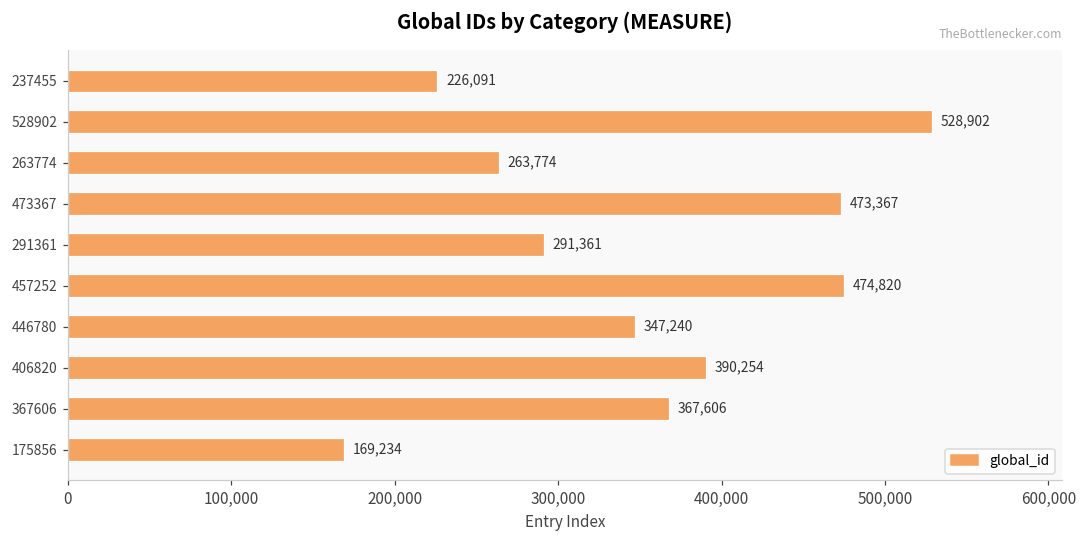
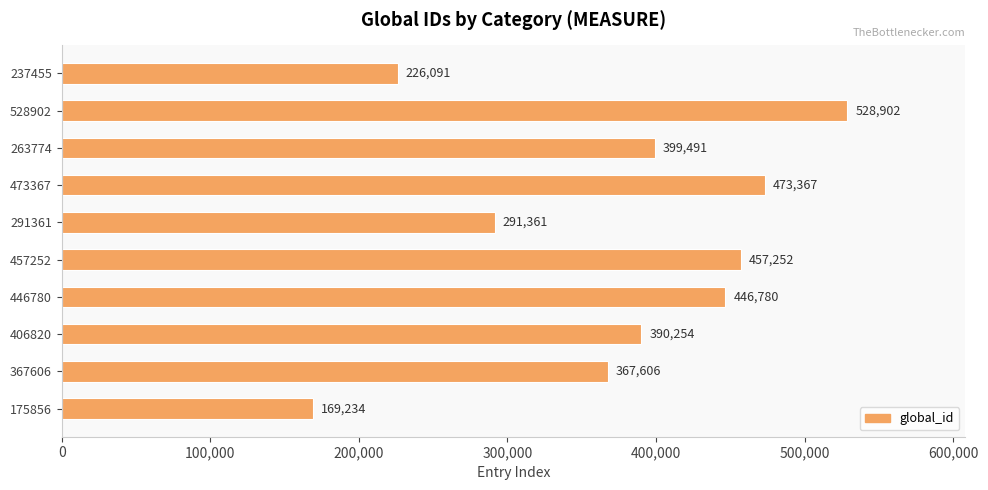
263774: 263,774 -> 399,491
457252: 474,820 -> 457,252
446780: 347,240 -> 446,780
